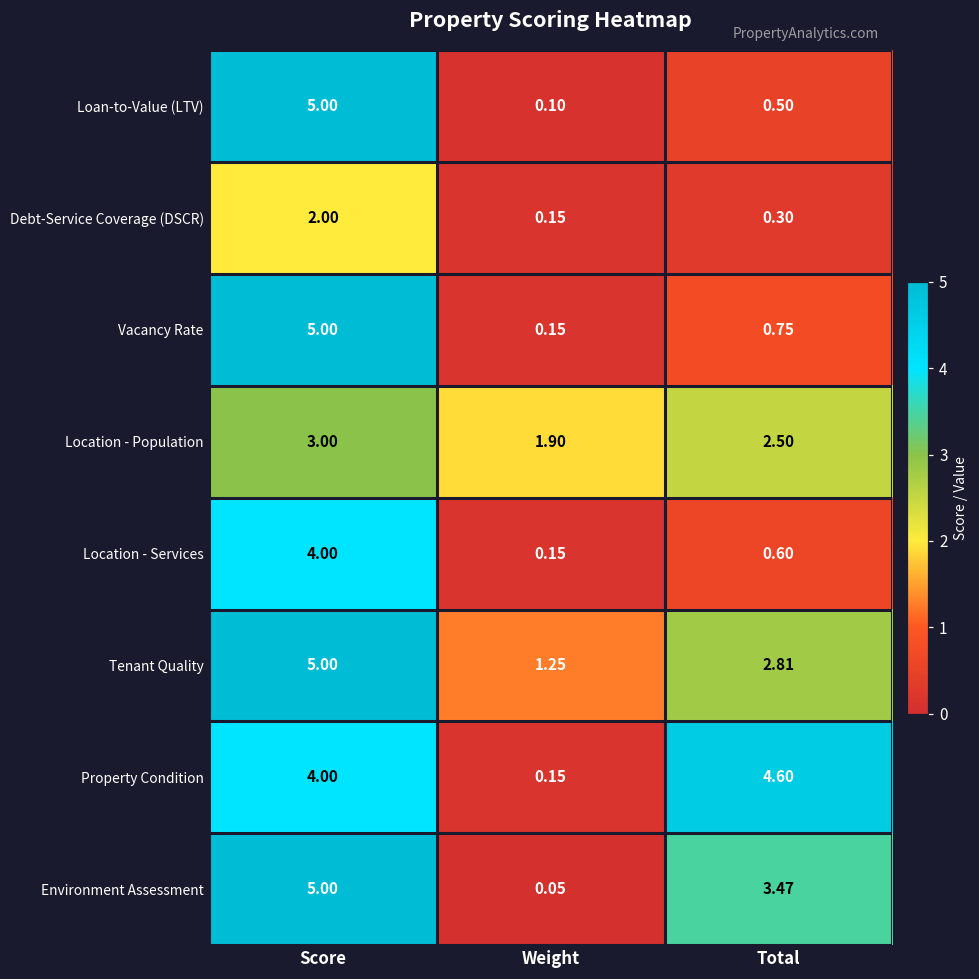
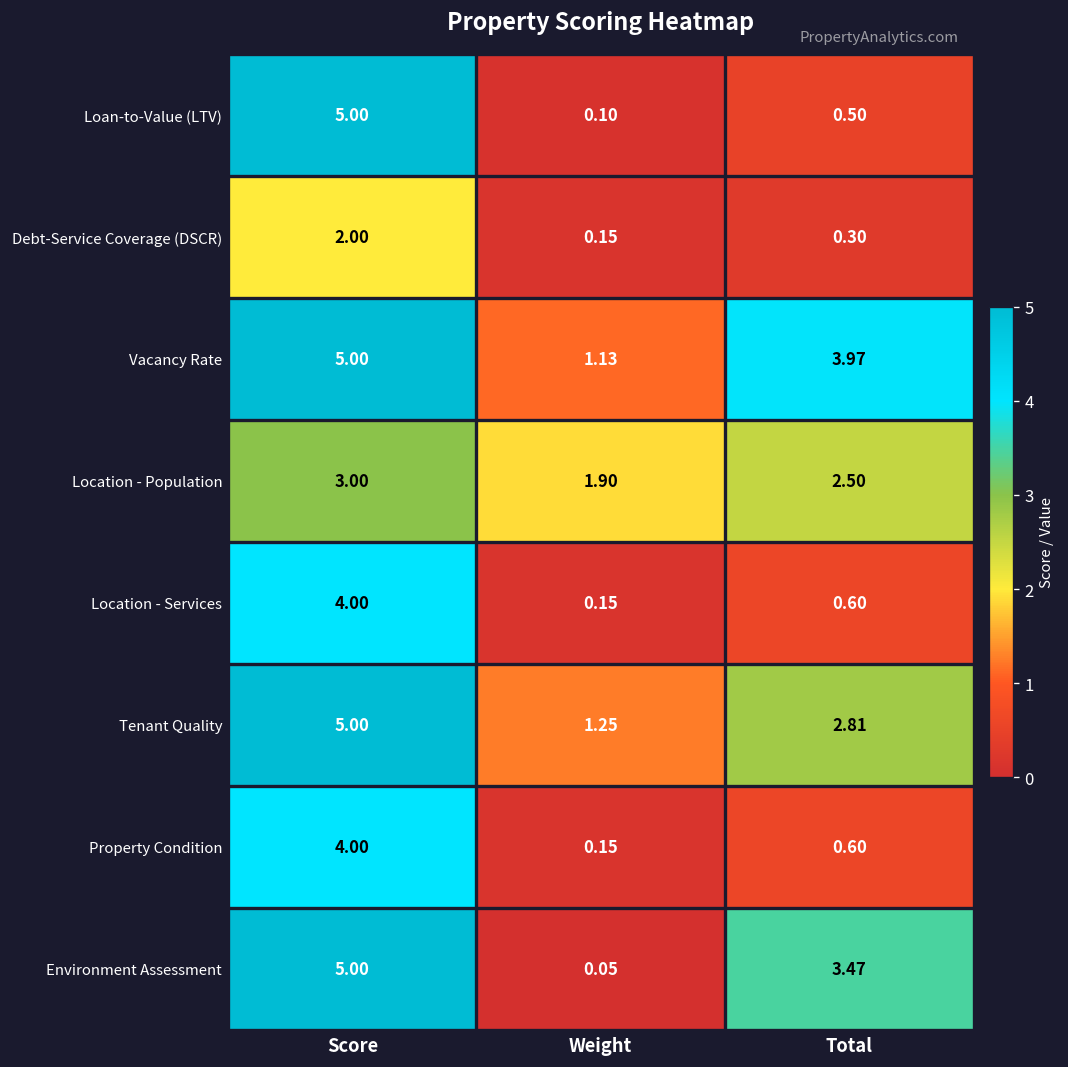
Vacancy Rate, Weight: 0.15 -> 1.13
Vacancy Rate, Total: 0.75 -> 3.97
Property Condition, Total: 4.60 -> 0.60
